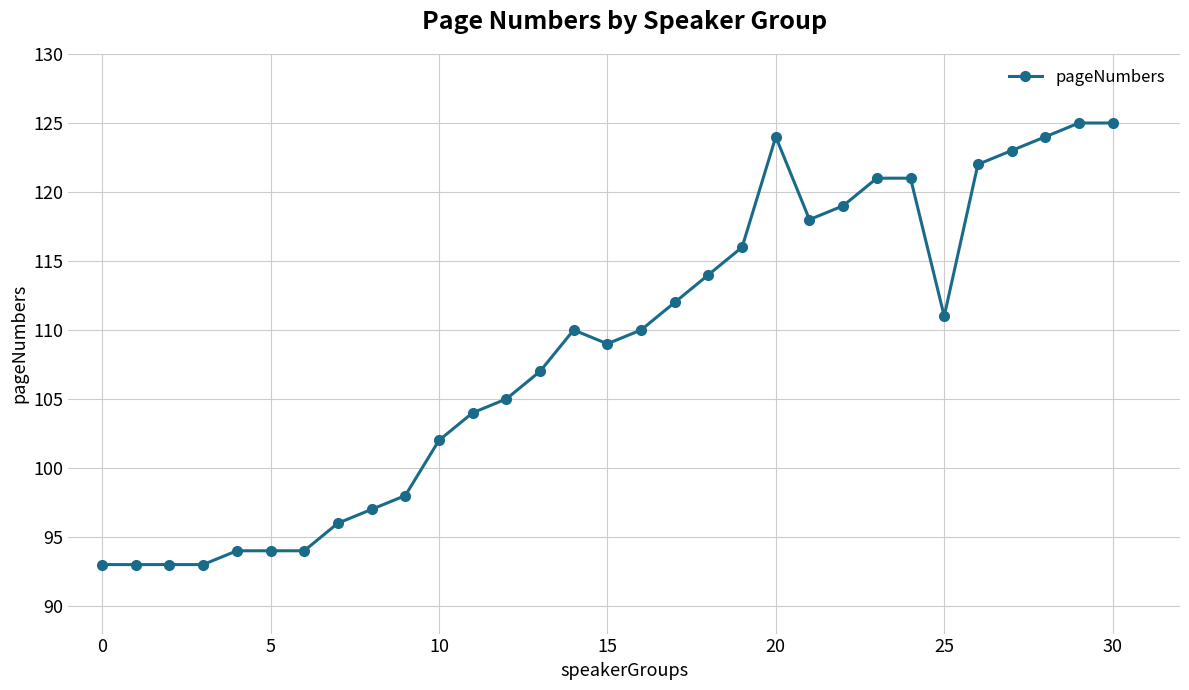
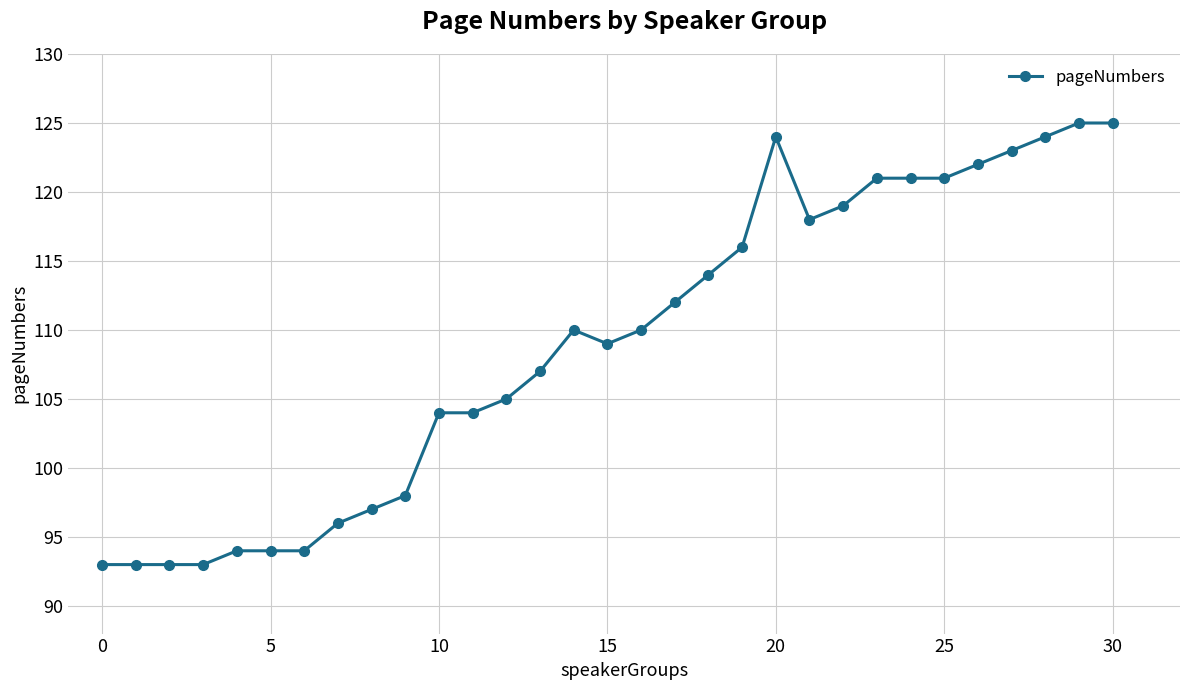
10: 102 -> 104
25: 111 -> 121
